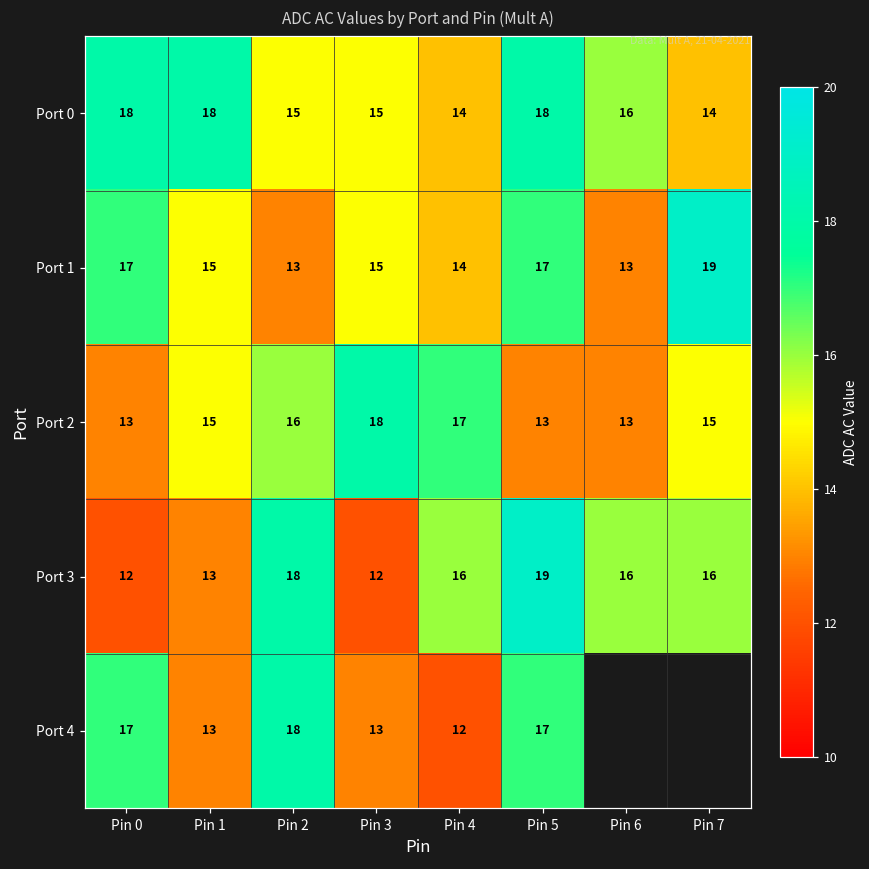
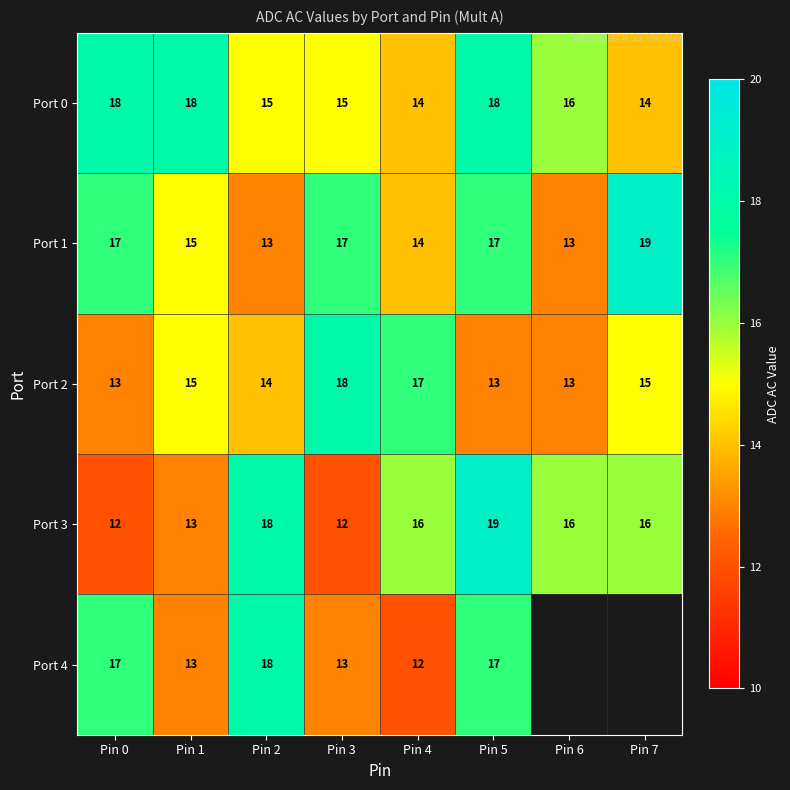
Port 1, Pin 3: 15 -> 17
Port 2, Pin 2: 16 -> 14
